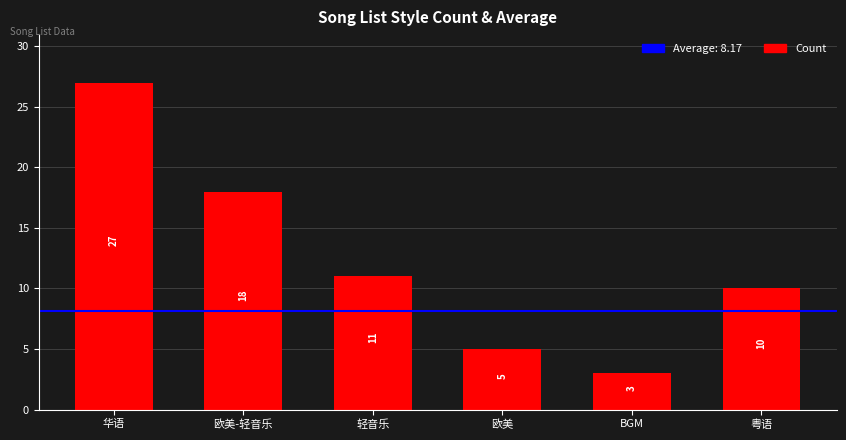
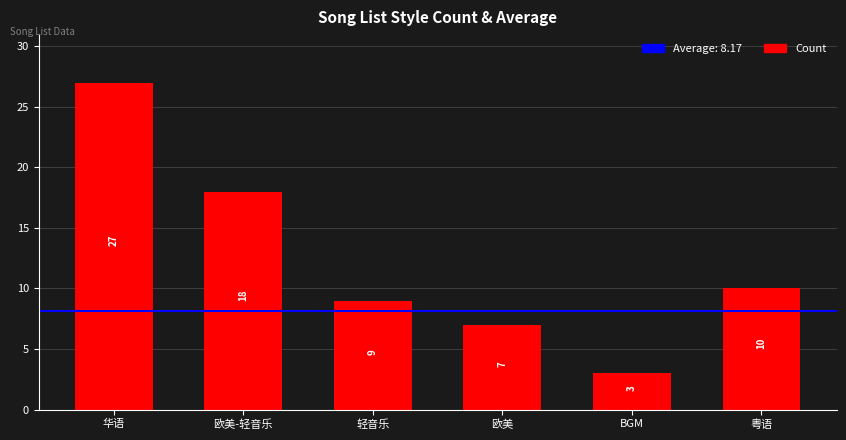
轻音乐: 11 -> 9
欧美: 5 -> 7
